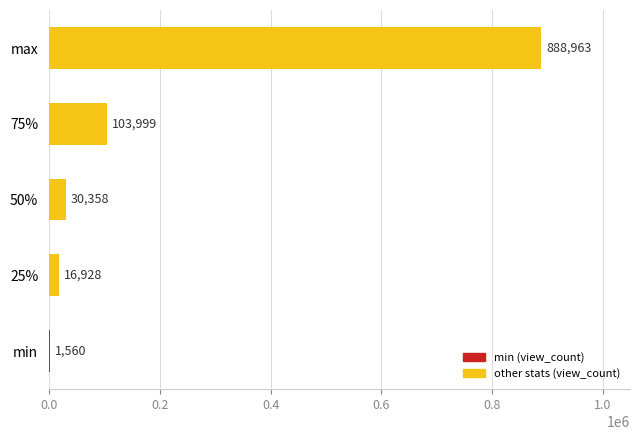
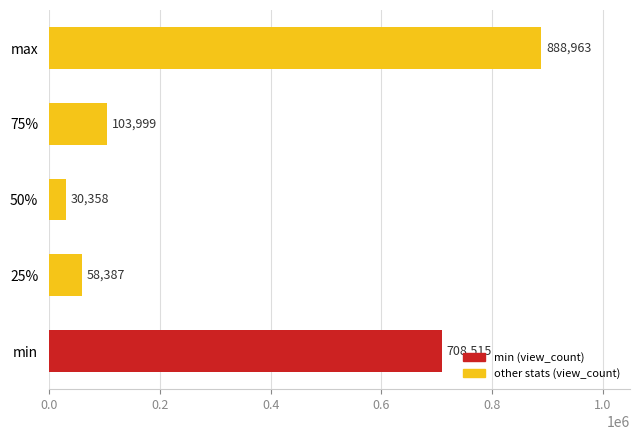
25%: 16,928 -> 58,387
min: 1,560 -> 708,515
